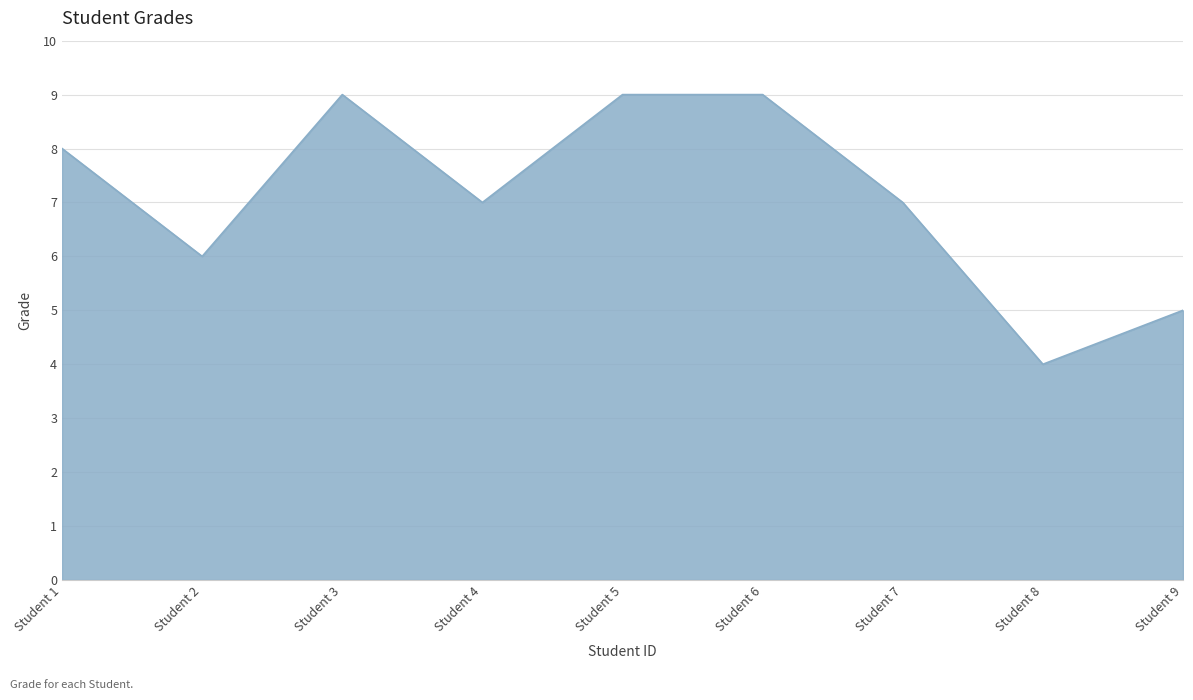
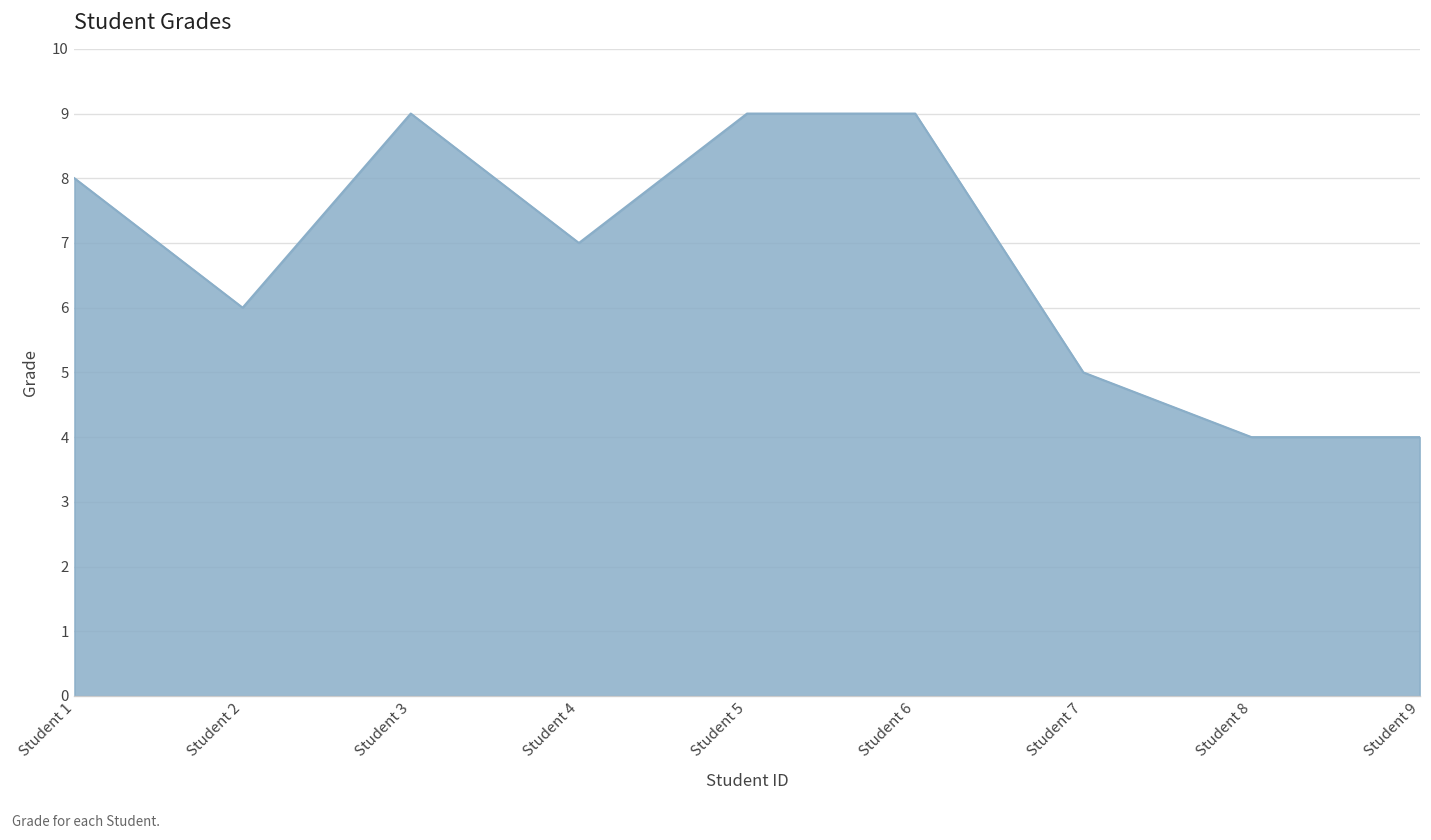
Student 7: 7 -> 5
Student 9: 5 -> 4
